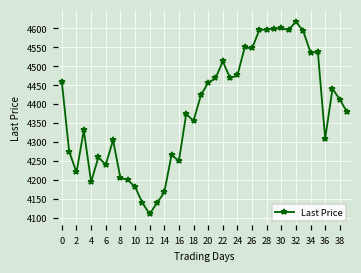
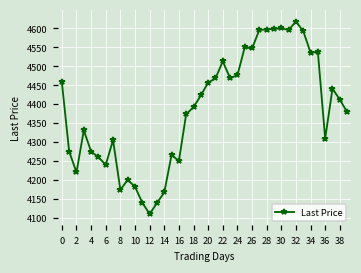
4: 4200 -> 4280
8: 4210 -> 4170
18: 4360 -> 4390
